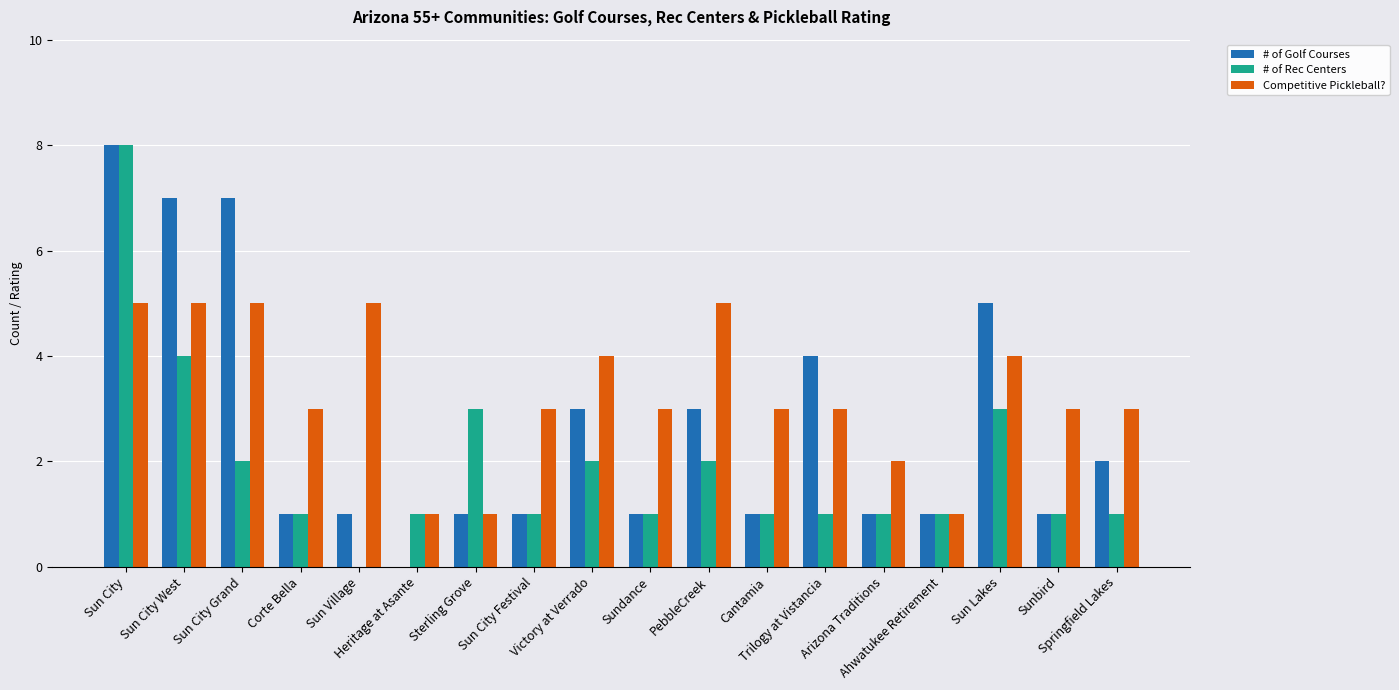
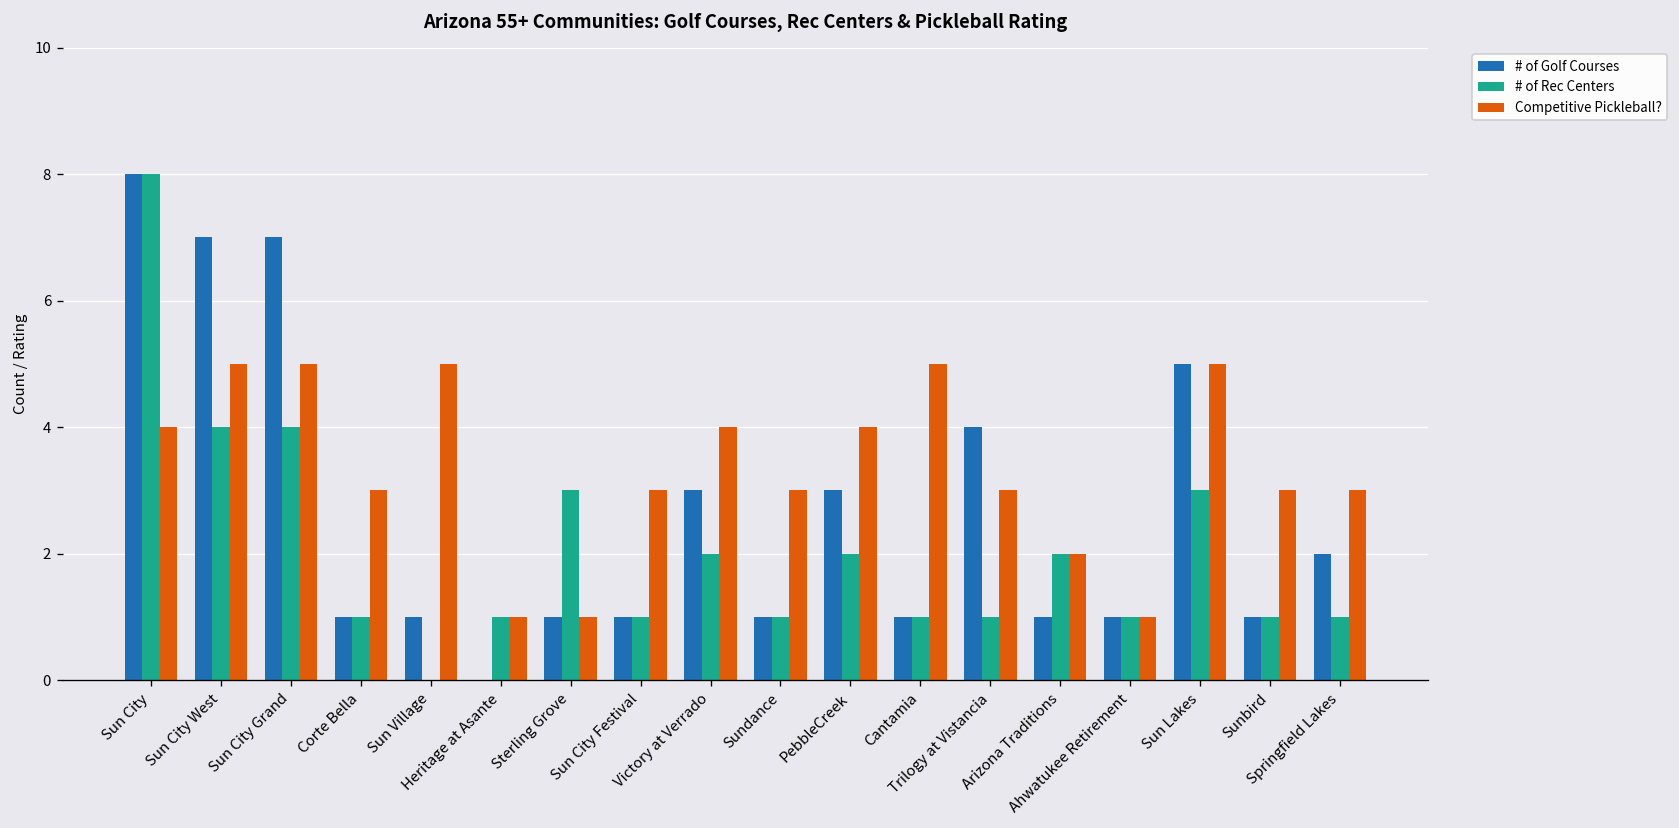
Competitive Pickleball?, Sun City: 5 -> 4
# of Rec Centers, Sun City Grand: 2 -> 4
Competitive Pickleball?, PebbleCreek: 5 -> 4
Competitive Pickleball?, Cantamia: 3 -> 5
# of Rec Centers, Arizona Traditions: 1 -> 2
Competitive Pickleball?, Sun Lakes: 4 -> 5
